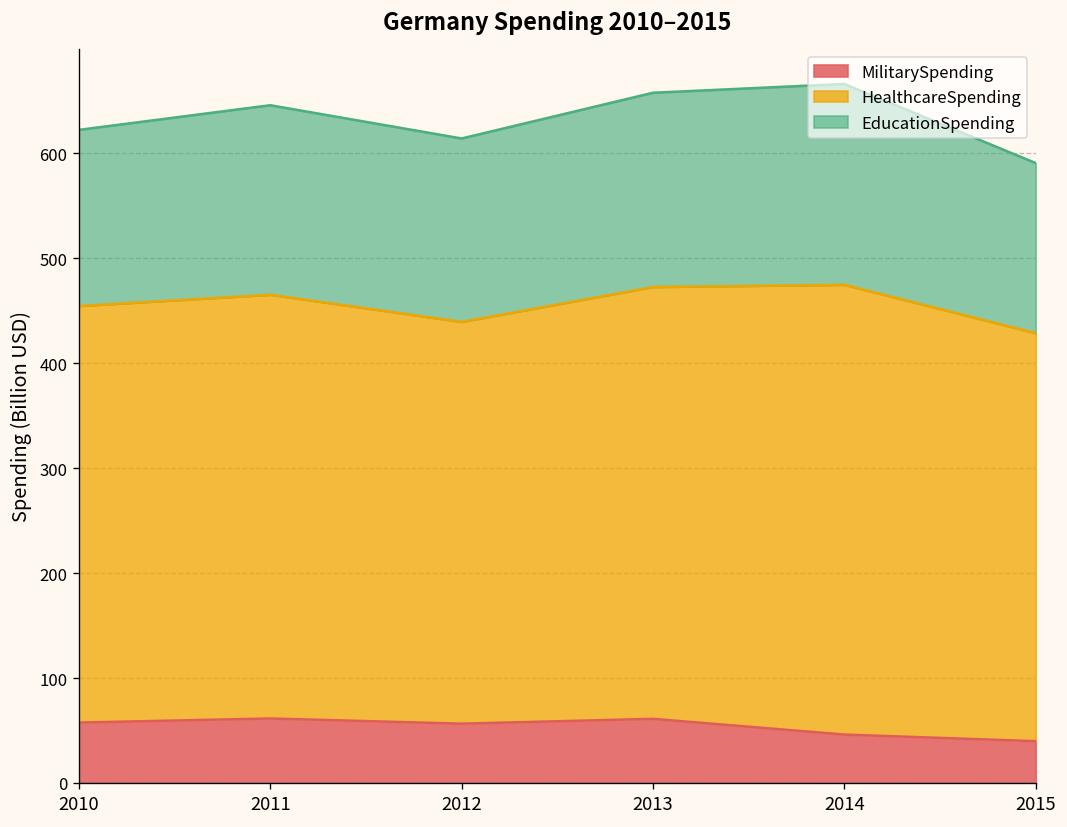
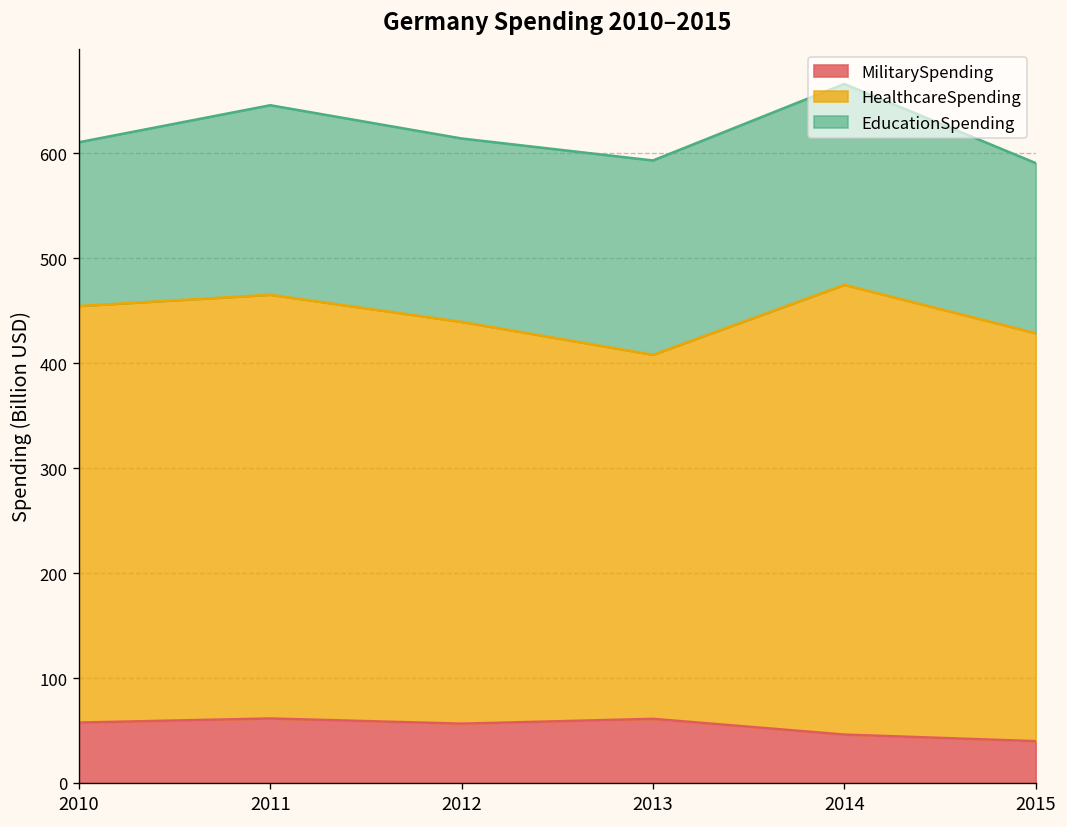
EducationSpending, 2010: 170 -> 160
HealthcareSpending, 2013: 410 -> 350
